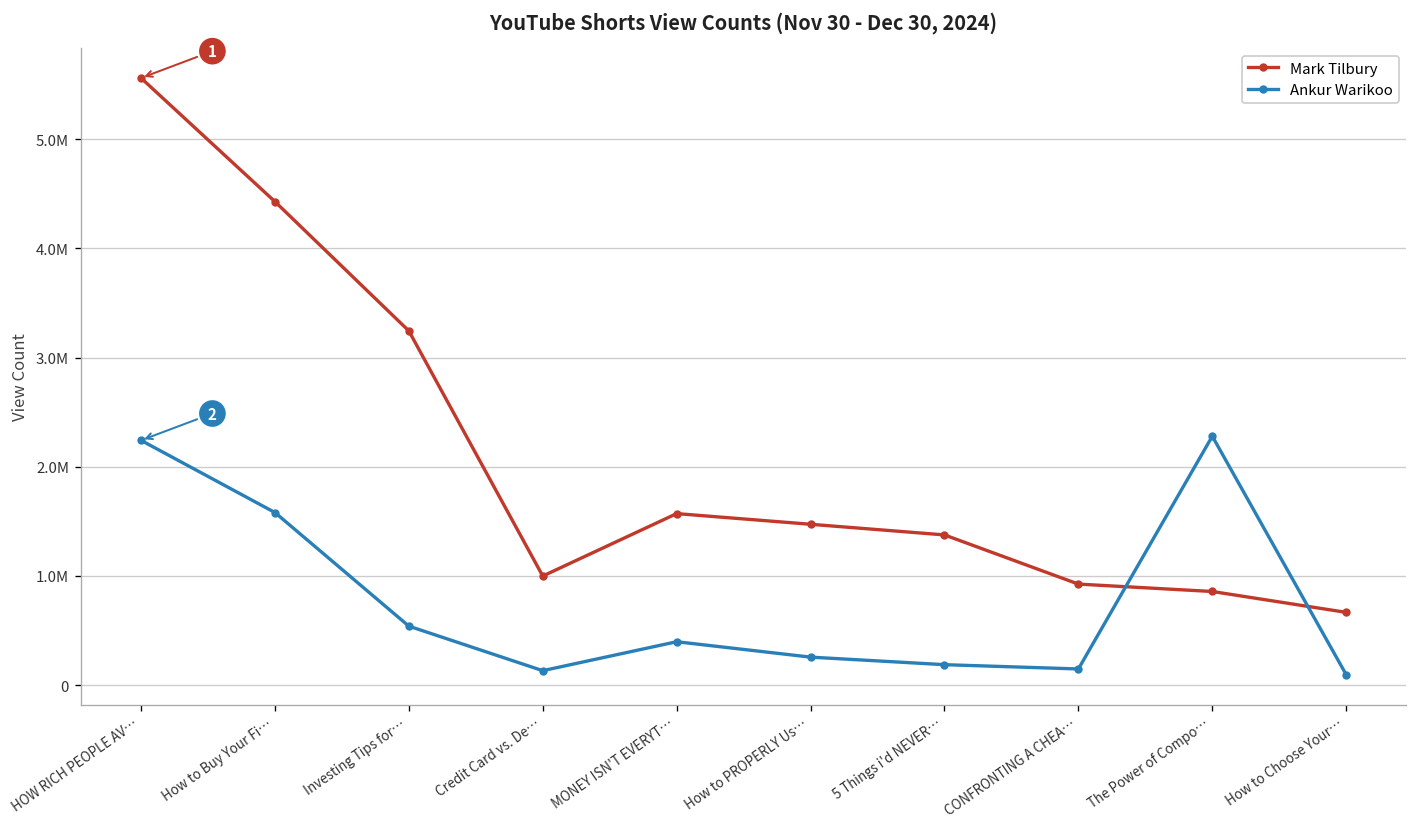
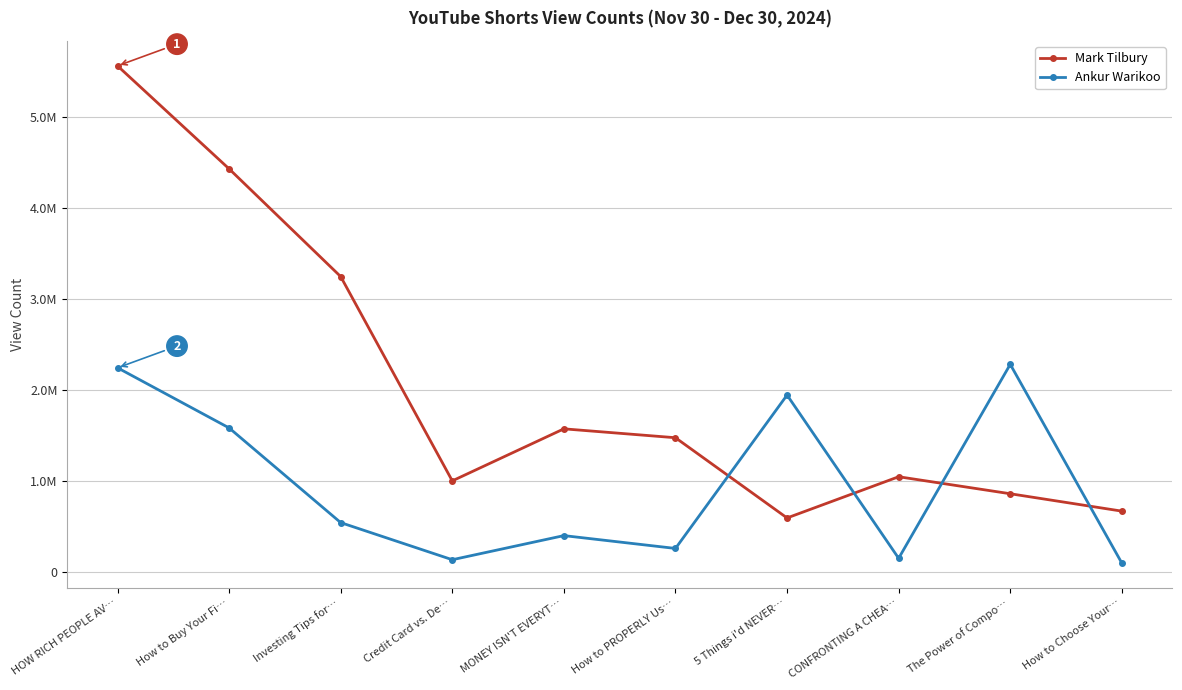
Mark Tilbury, 5 Things i'd NEVER…: 1400000 -> 600000
Ankur Warikoo, 5 Things i'd NEVER…: 200000 -> 1900000
Mark Tilbury, CONFRONTING A CHEA…: 900000 -> 1000000
